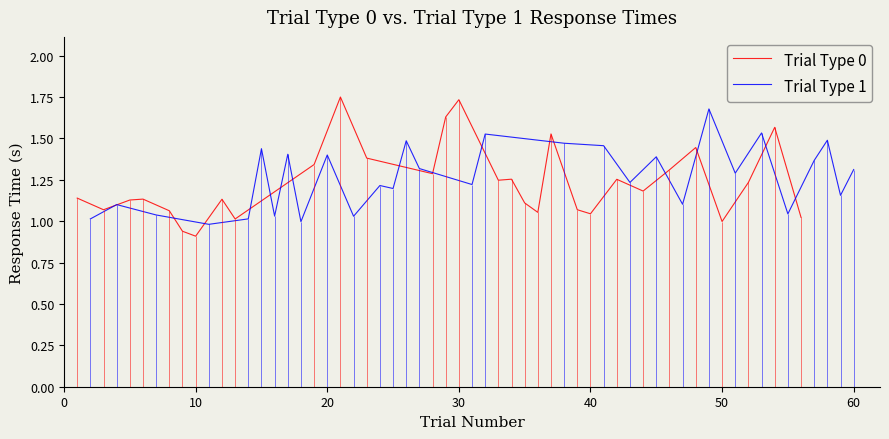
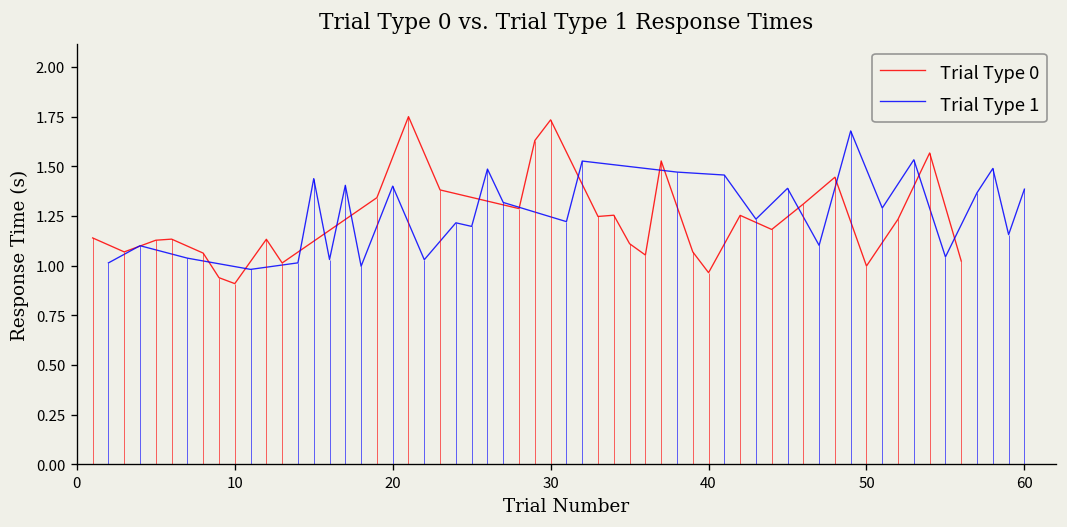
Trial Type 0, 40: 1.04 -> 0.96
Trial Type 1, 60: 1.31 -> 1.39
